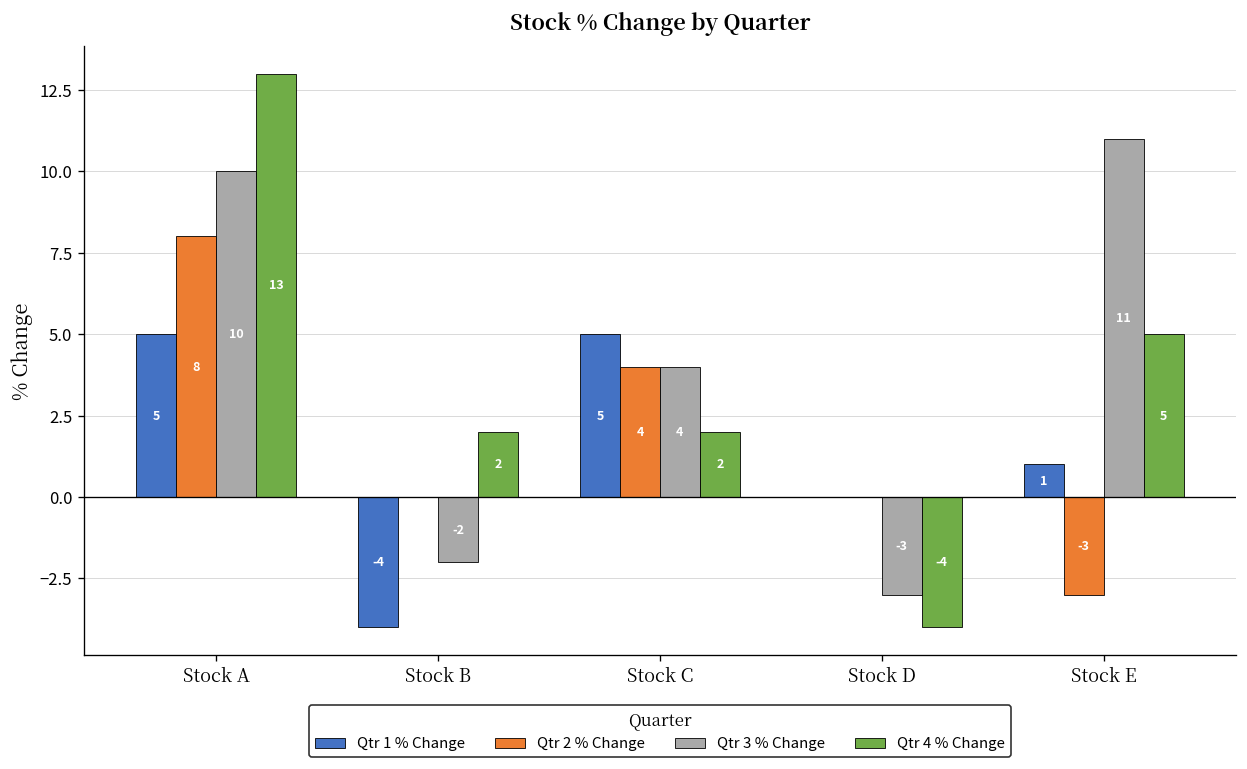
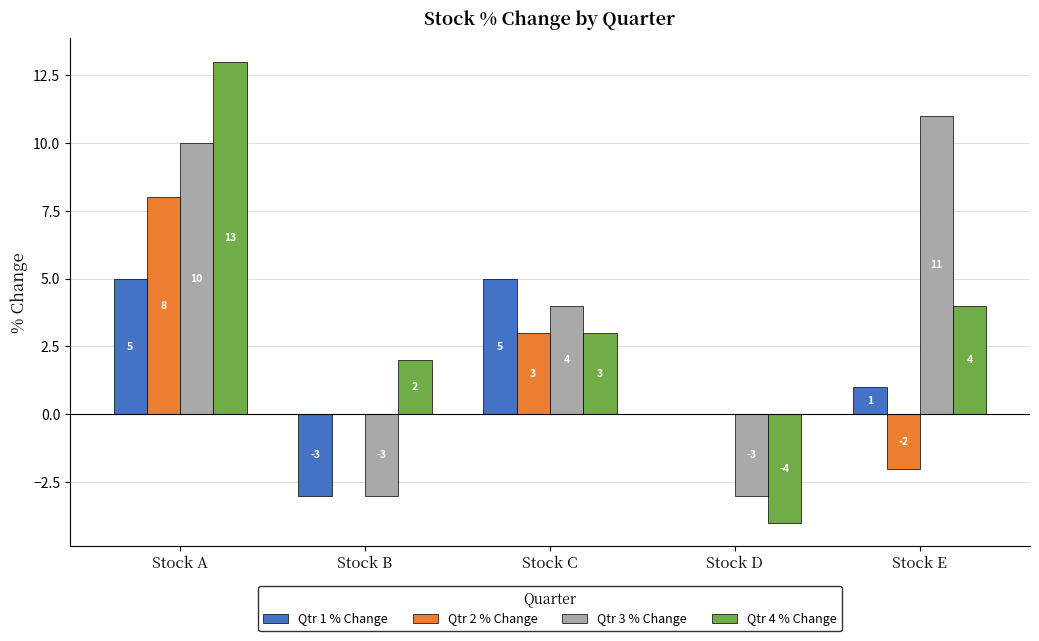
Qtr 1 % Change, Stock B: -4 -> -3
Qtr 3 % Change, Stock B: -2 -> -3
Qtr 2 % Change, Stock C: 4 -> 3
Qtr 4 % Change, Stock C: 2 -> 3
Qtr 2 % Change, Stock E: -3 -> -2
Qtr 4 % Change, Stock E: 5 -> 4
